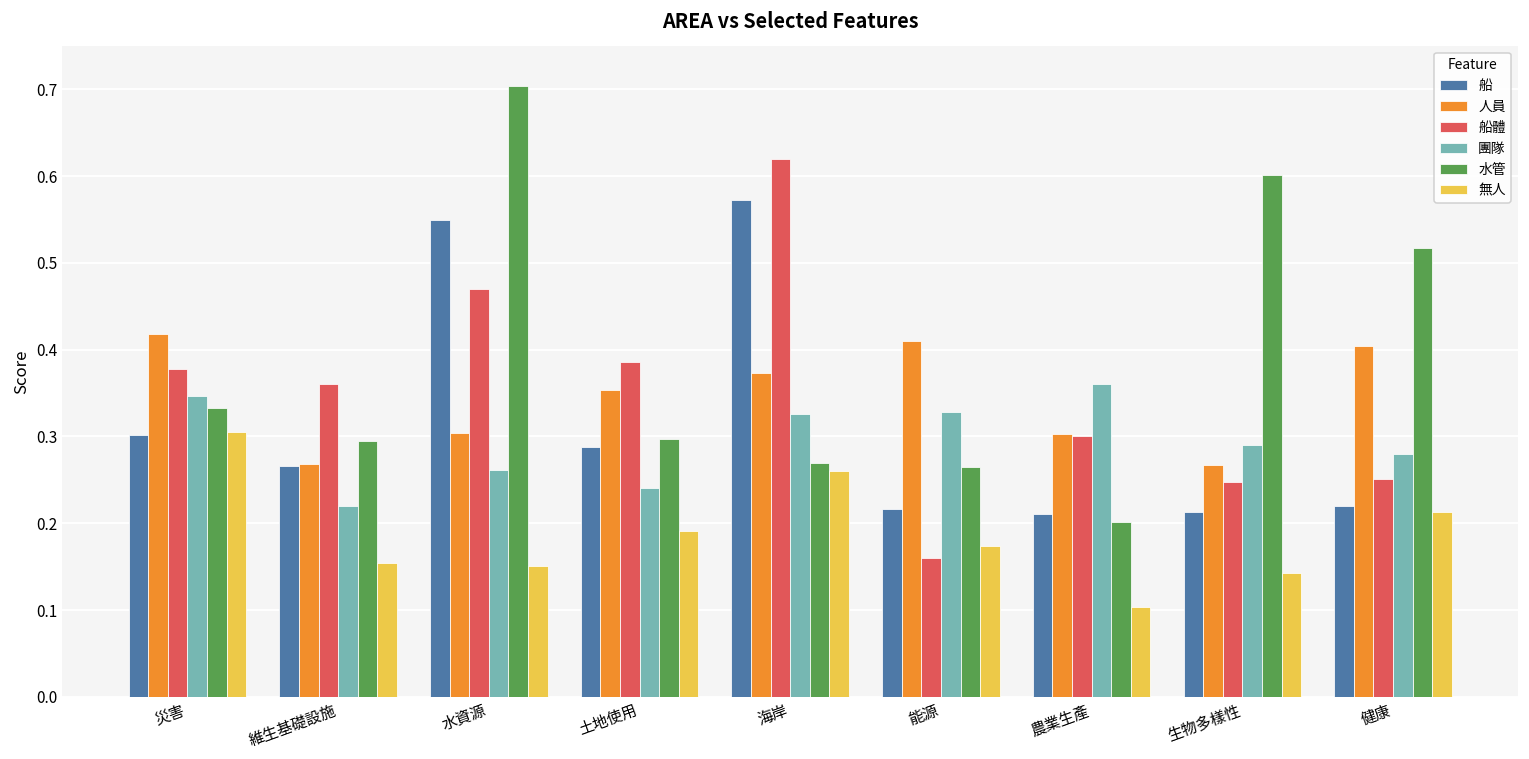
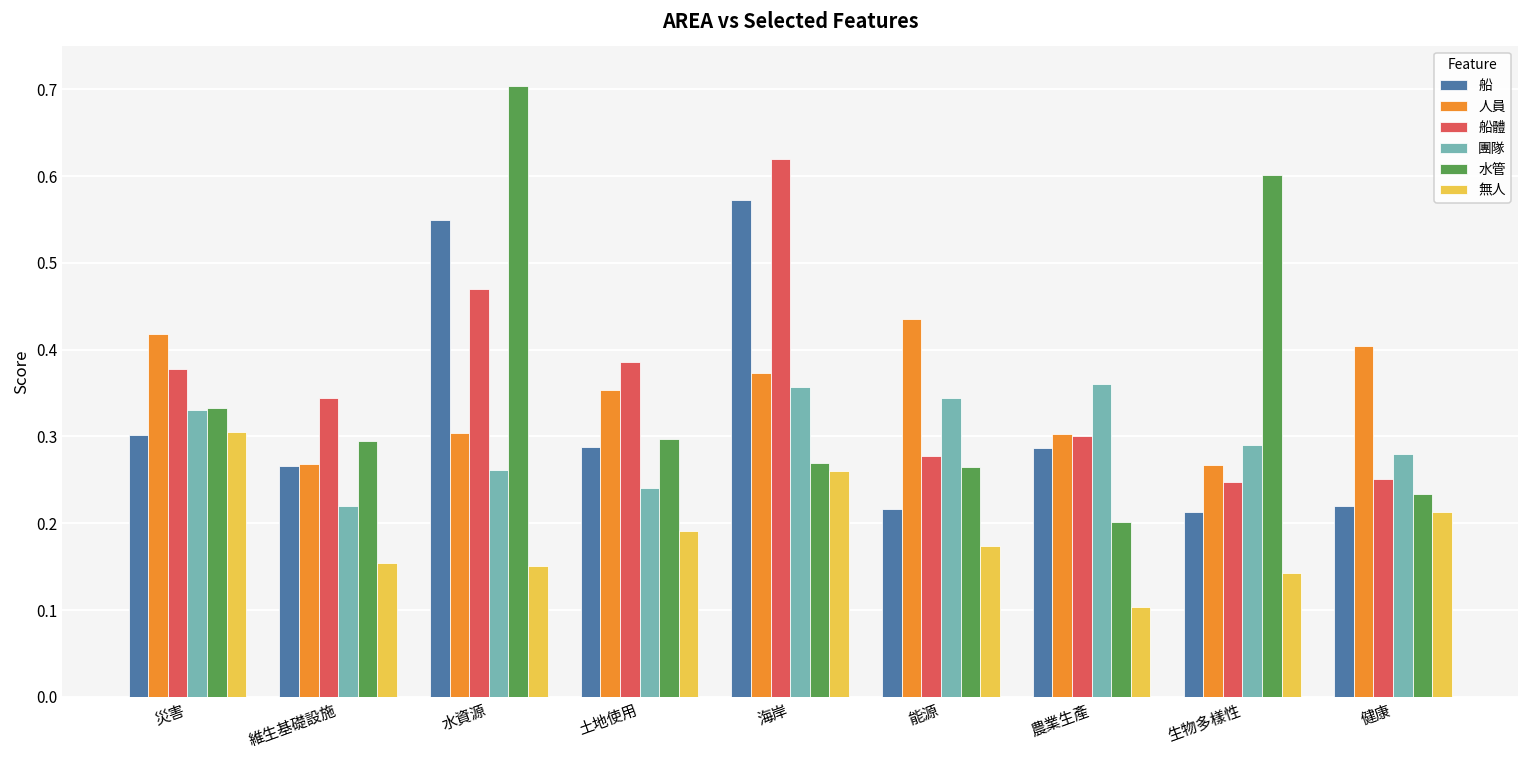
團隊, 災害: 0.35 -> 0.33
船體, 維生基礎設施: 0.36 -> 0.34
團隊, 海岸: 0.33 -> 0.36
人員, 能源: 0.41 -> 0.44
船體, 能源: 0.16 -> 0.28
團隊, 能源: 0.33 -> 0.34
船, 農業生產: 0.21 -> 0.29
水管, 健康: 0.52 -> 0.23
